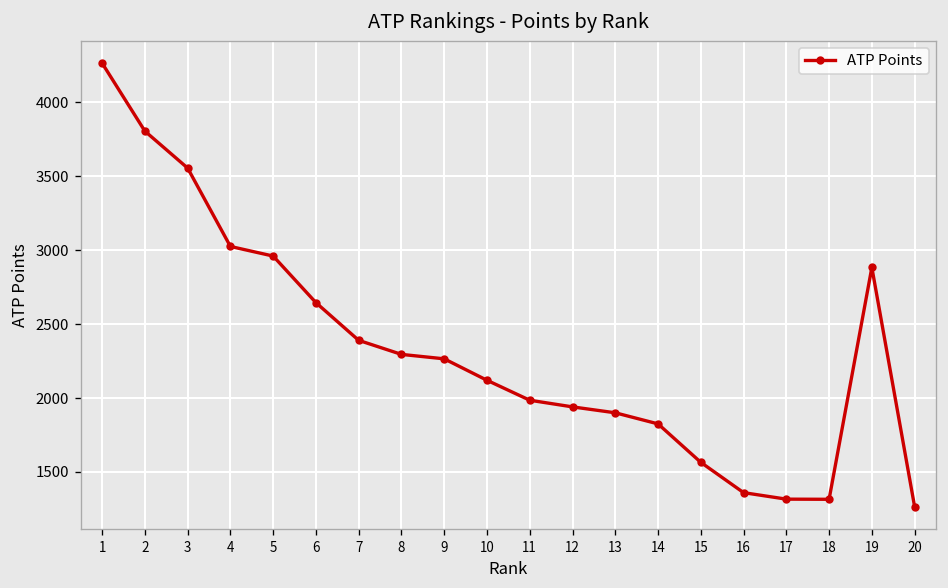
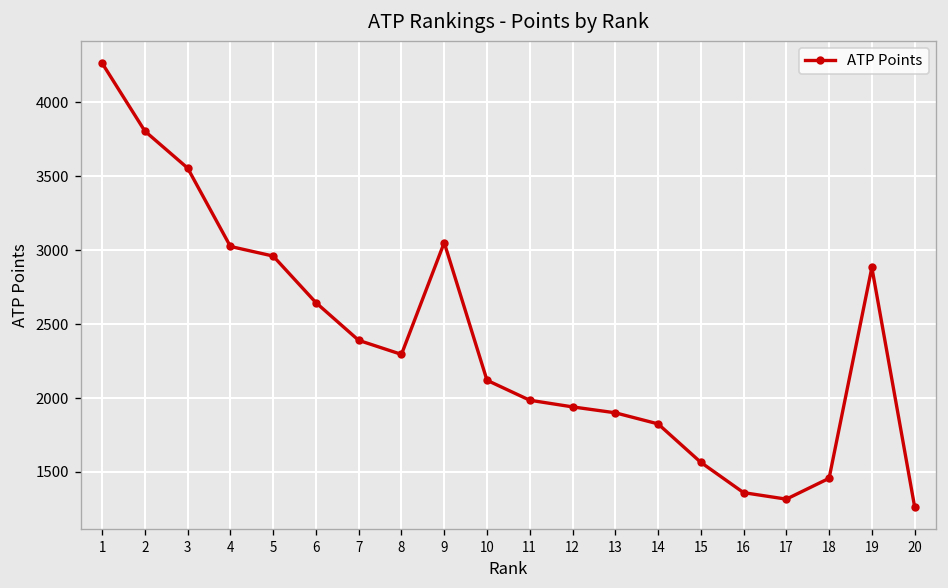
9: 2270 -> 3050
18: 1320 -> 1460
